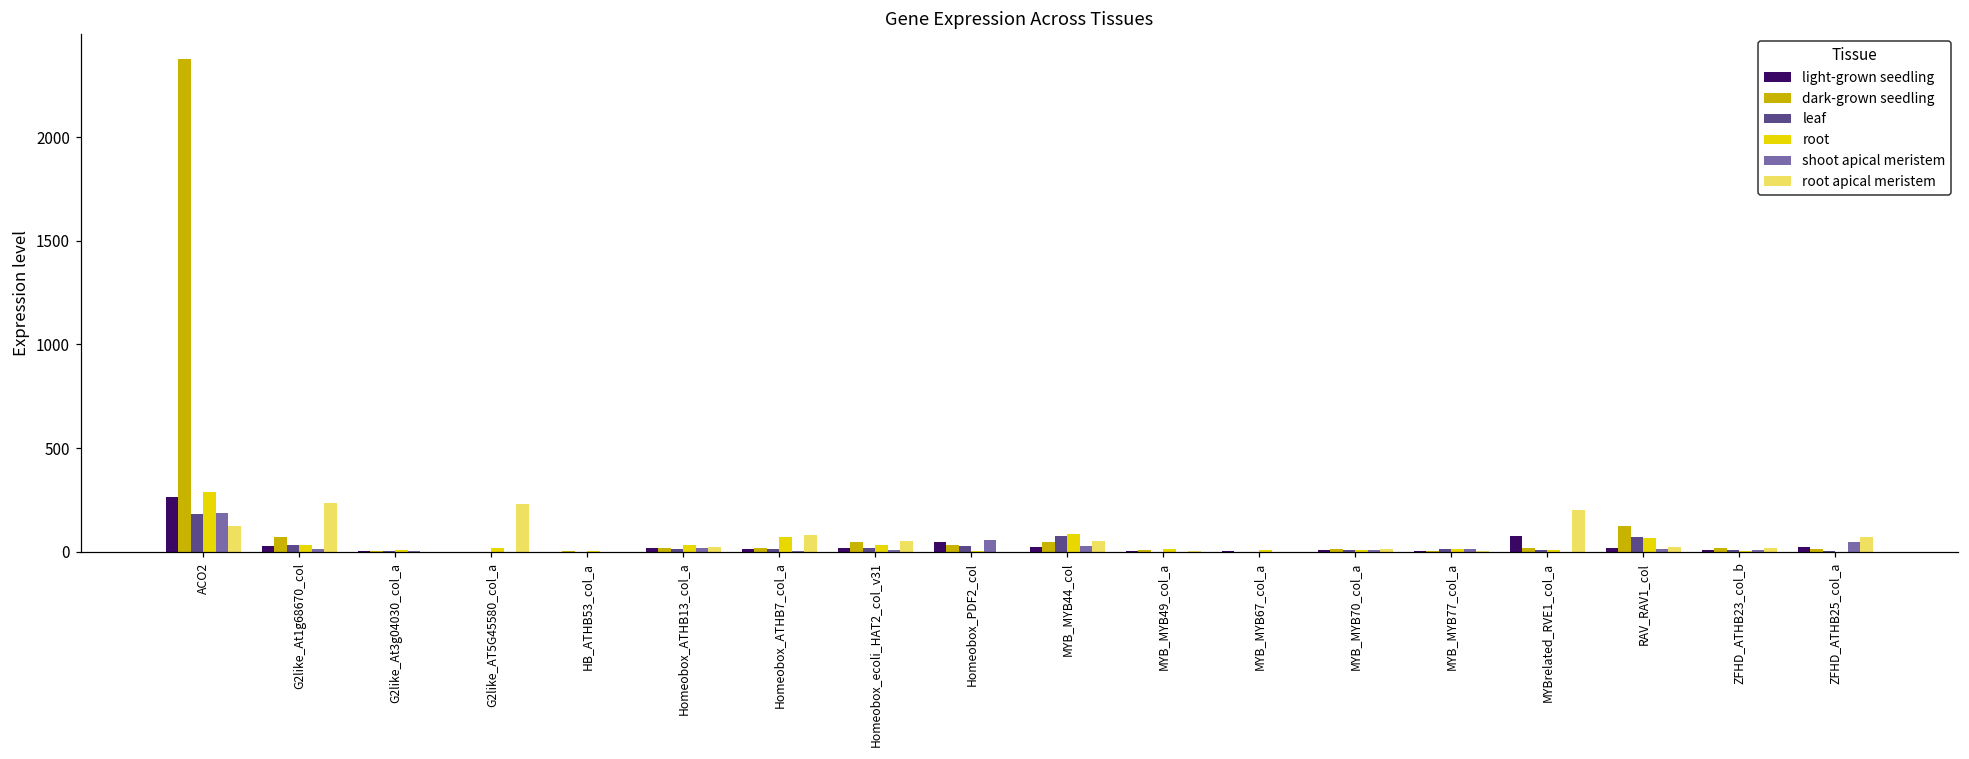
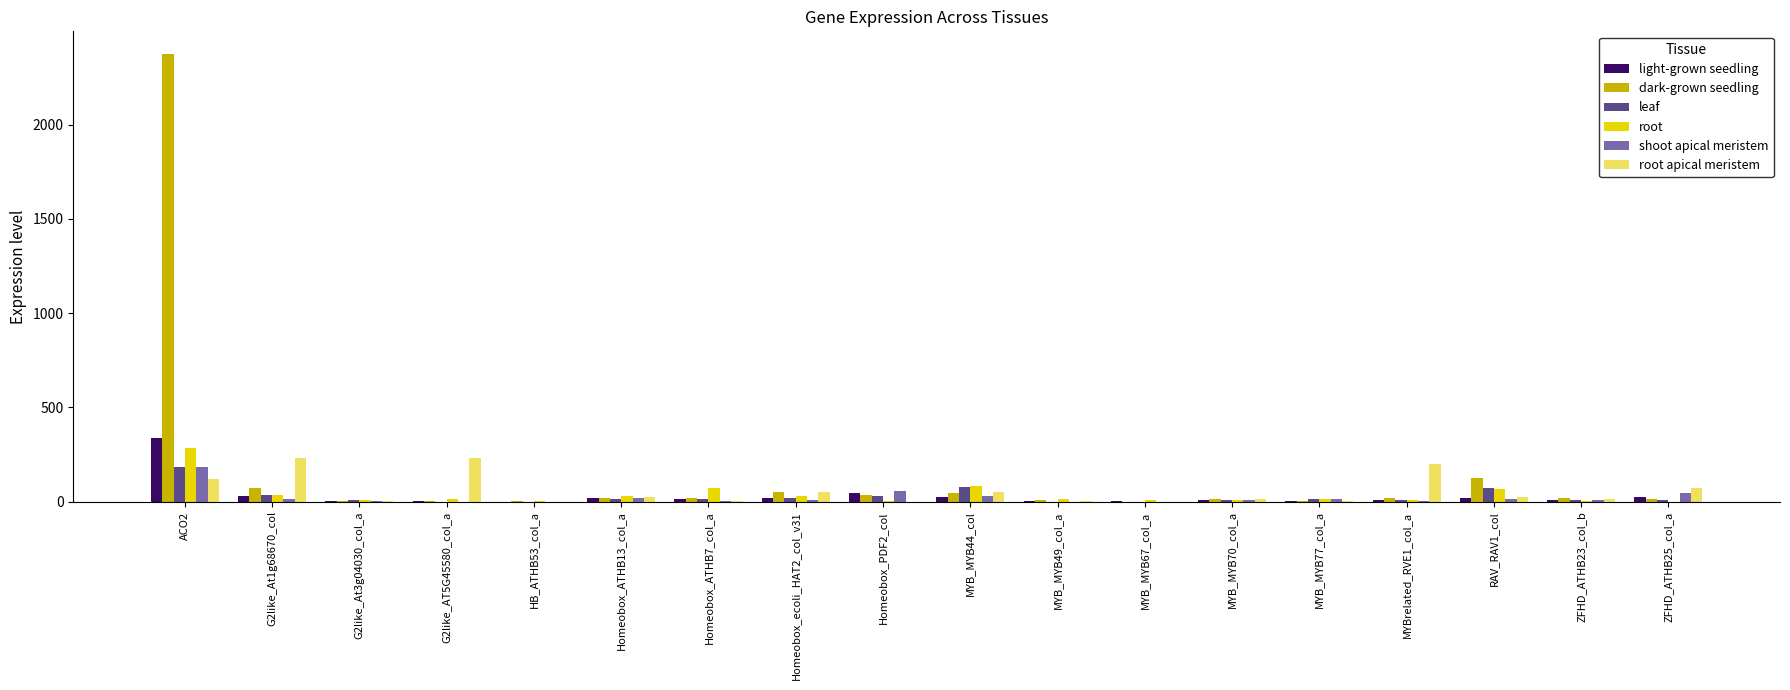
light-grown seedling, ACO2: 270 -> 340
root apical meristem, Homeobox_ATHB7_col_a: 80 -> 0
light-grown seedling, MYBrelated_RVE1_col_a: 80 -> 10
